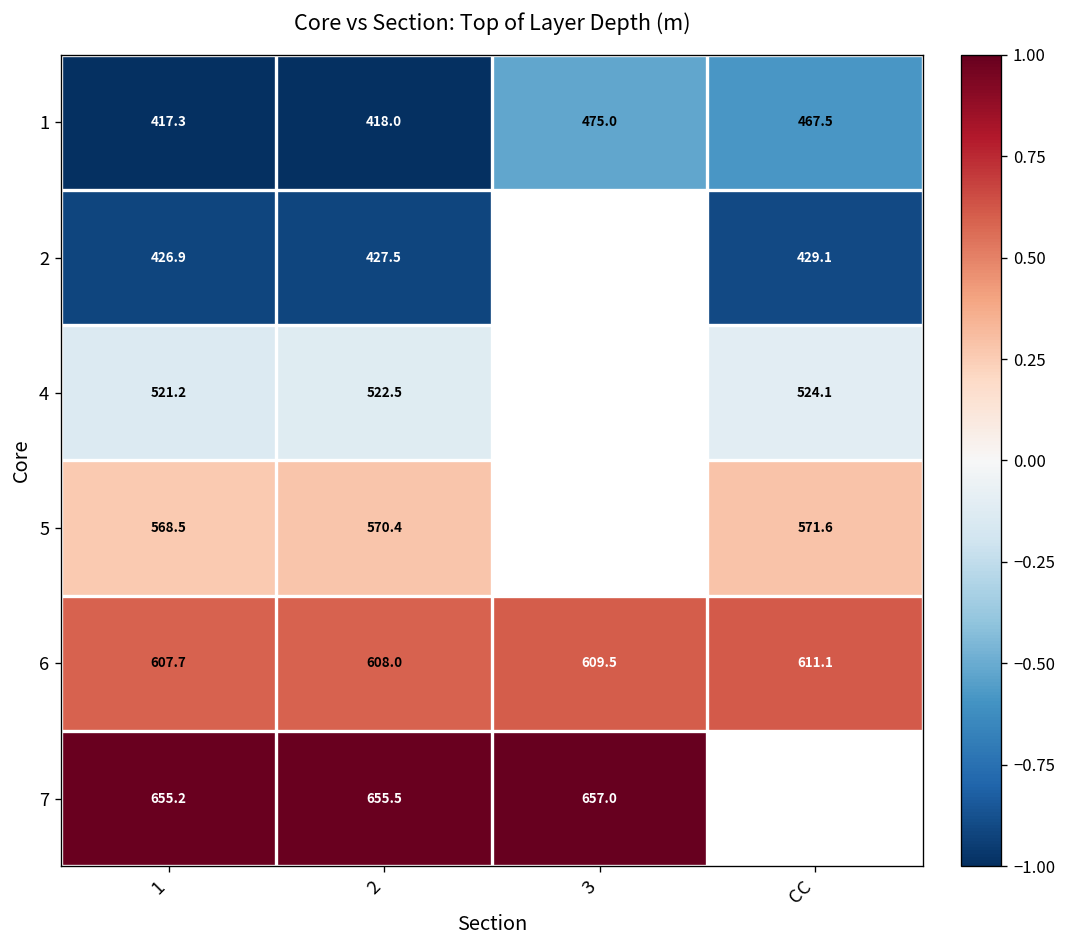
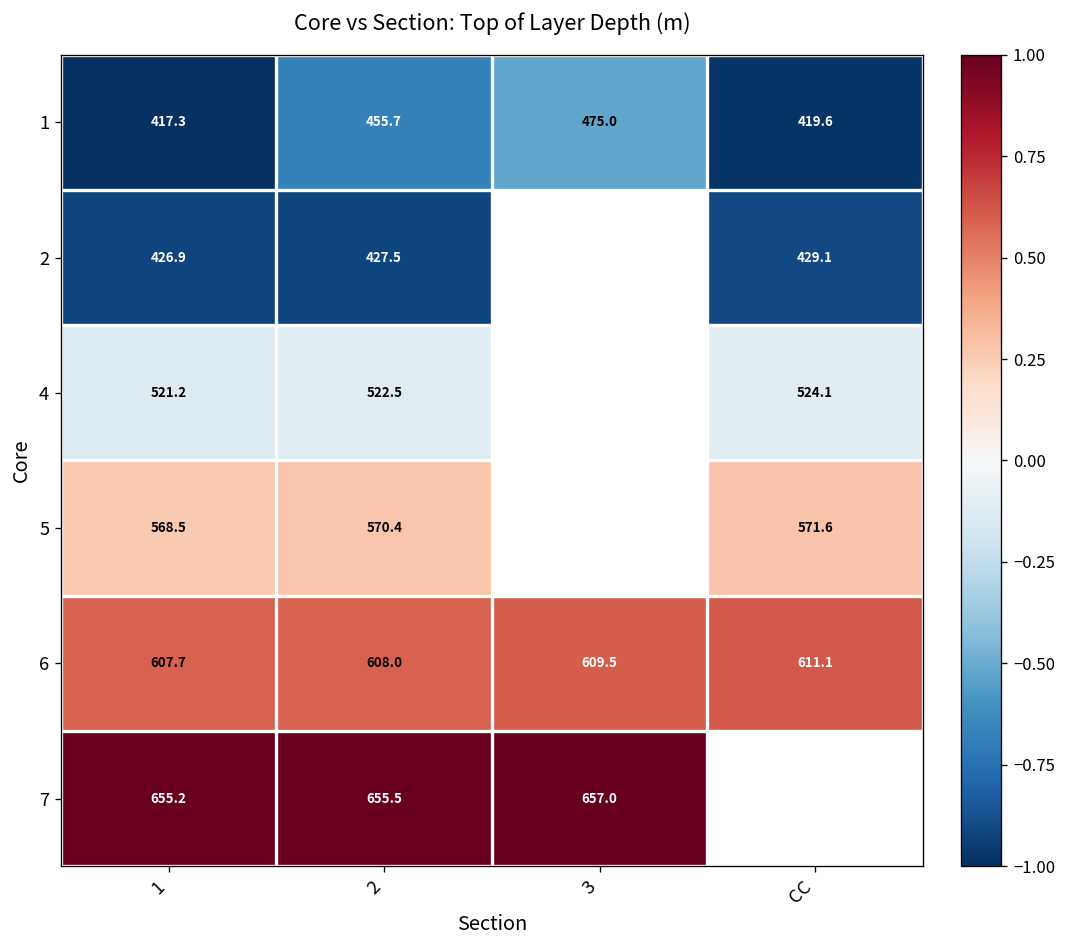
1, 2: 418.0 -> 455.7
1, CC: 467.5 -> 419.6
